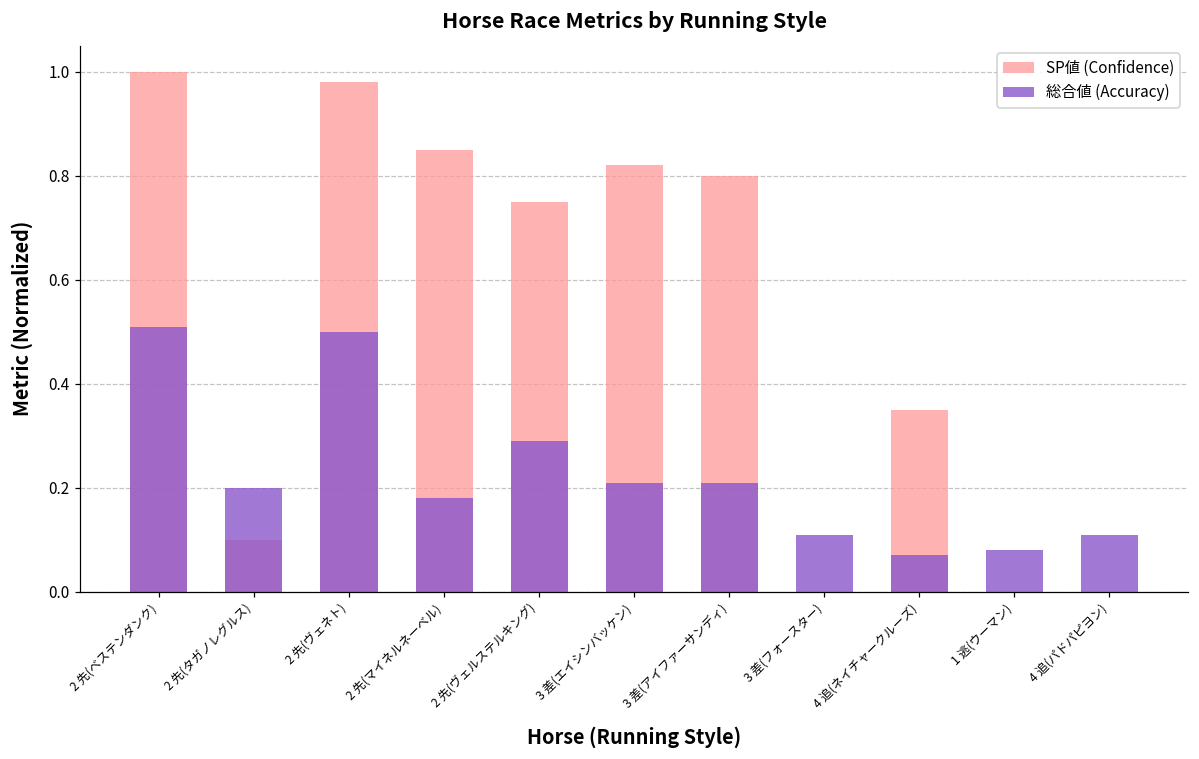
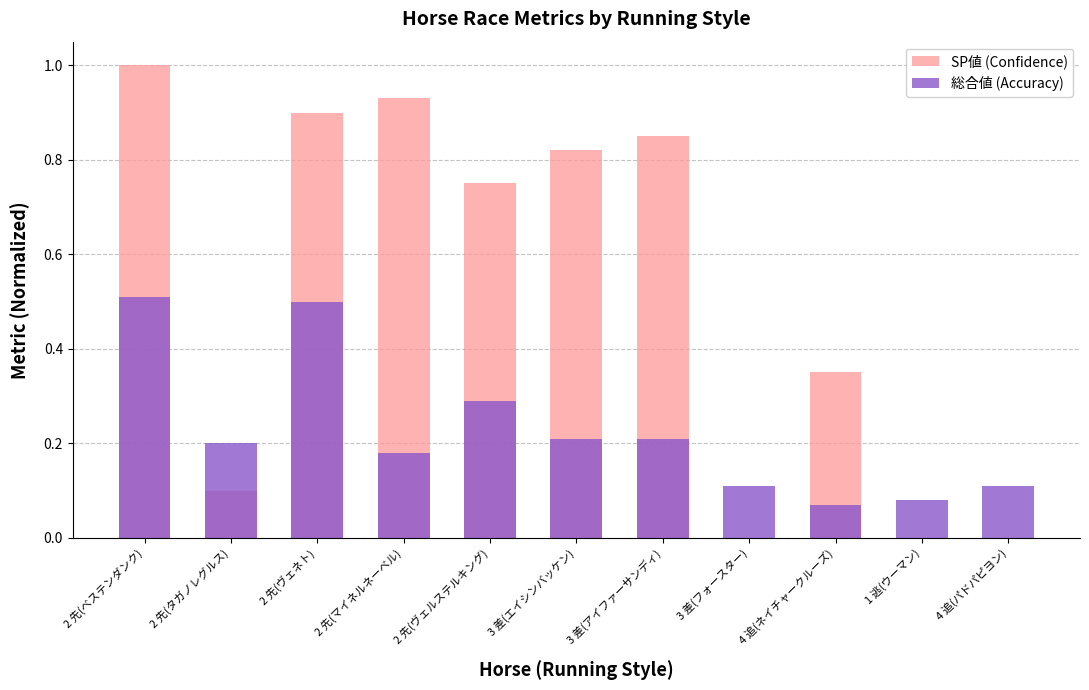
SP値 (Confidence), 2 先(ヴェネト): 0.98 -> 0.90
SP値 (Confidence), 2 先(マイネルネーベル): 0.85 -> 0.93
SP値 (Confidence), 3 差(アイファーサンディ): 0.80 -> 0.85
